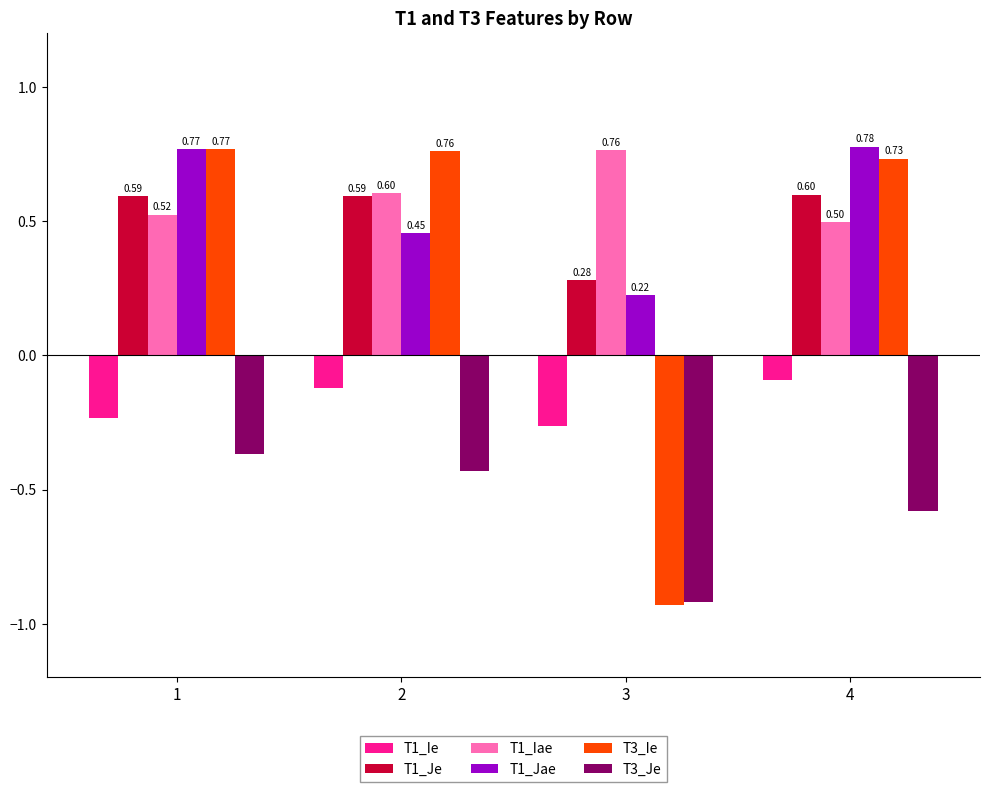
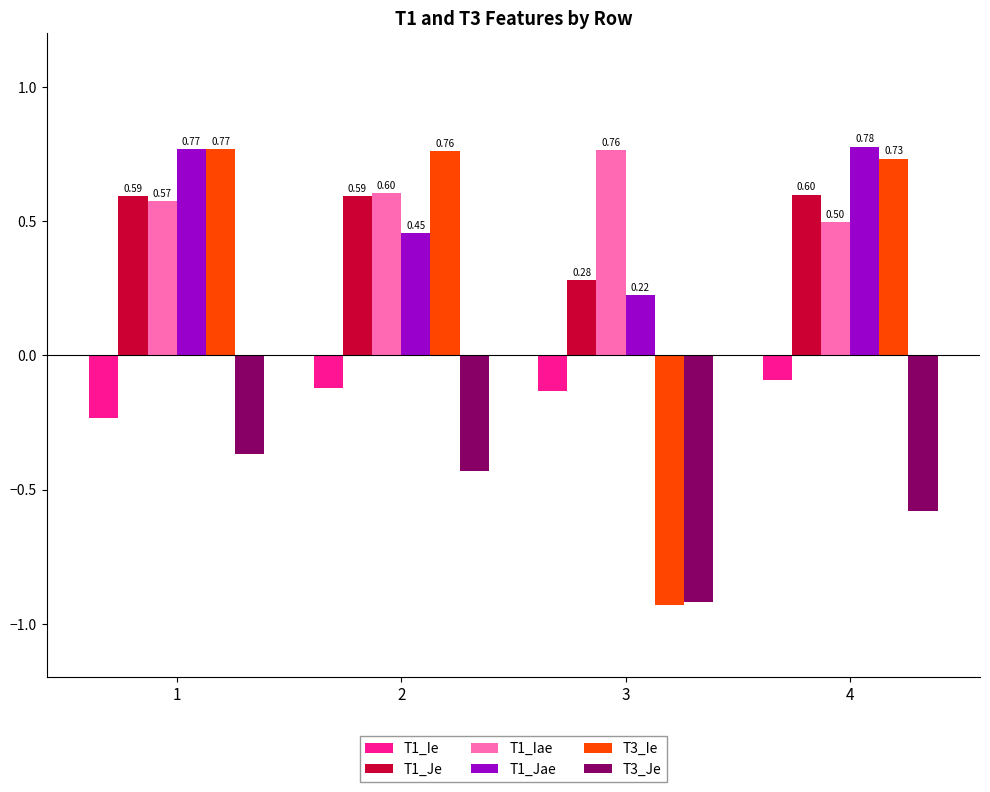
T1_Iae, 1: 0.52 -> 0.57
T1_Ie, 3: -0.27 -> -0.13
